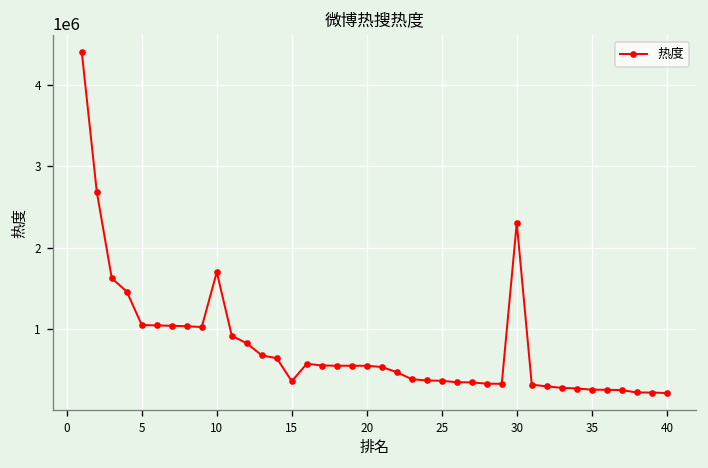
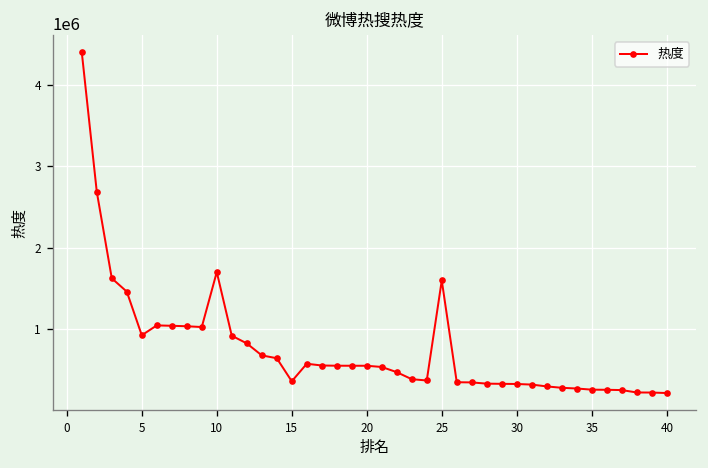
5: 1100000 -> 900000
25: 400000 -> 1600000
30: 2300000 -> 300000
